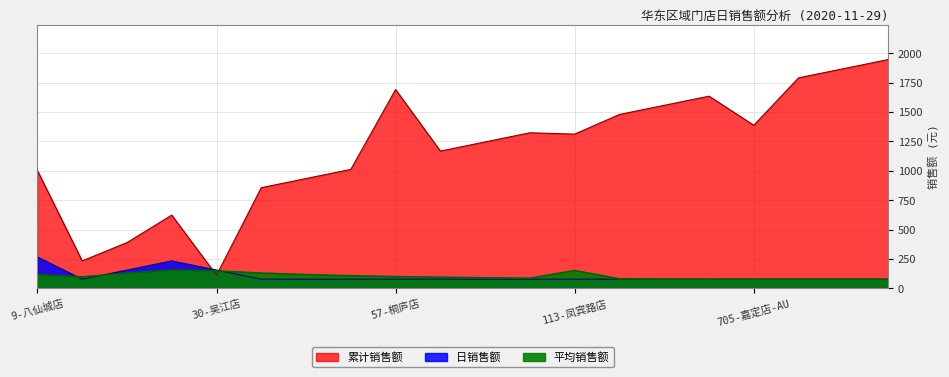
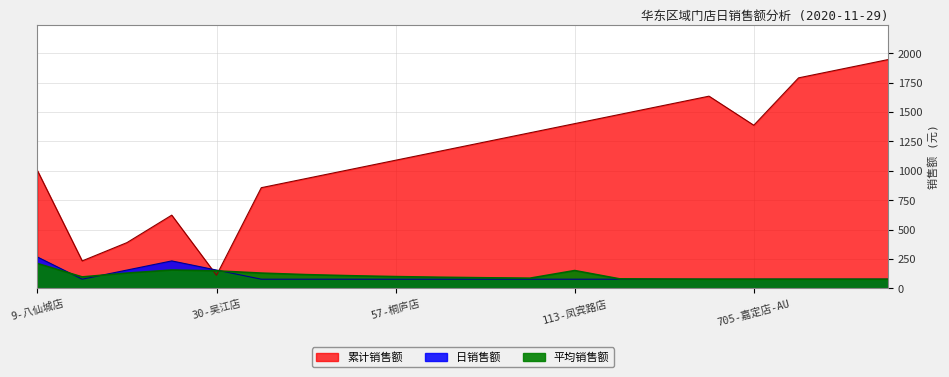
平均销售额, 9-八仙城店: 120 -> 210
累计销售额, 57-桐庐店: 1690 -> 1090
累计销售额, 113-凤宾路店: 1310 -> 1400
